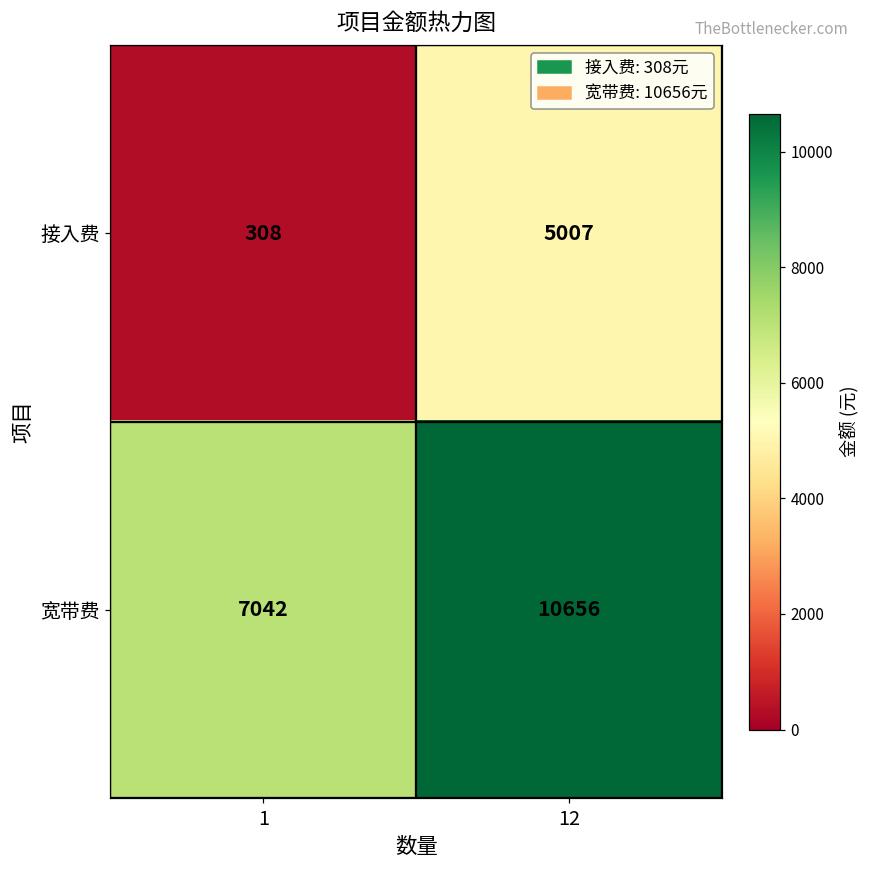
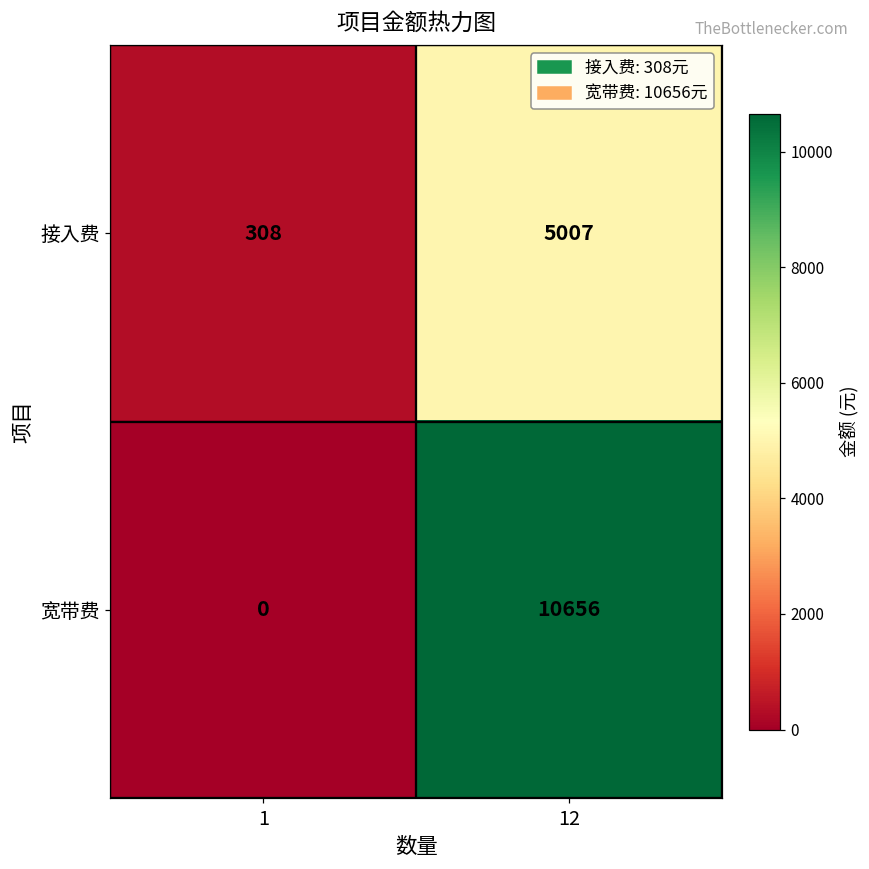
宽带费, 1: 7042 -> 0
